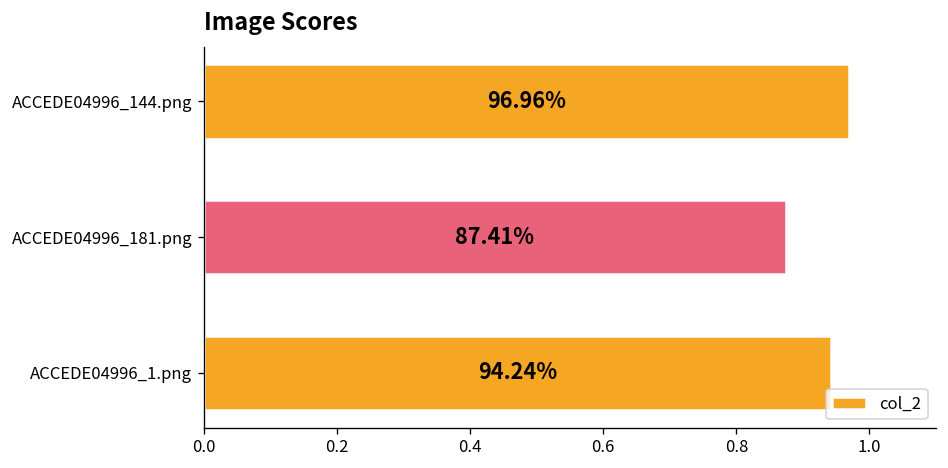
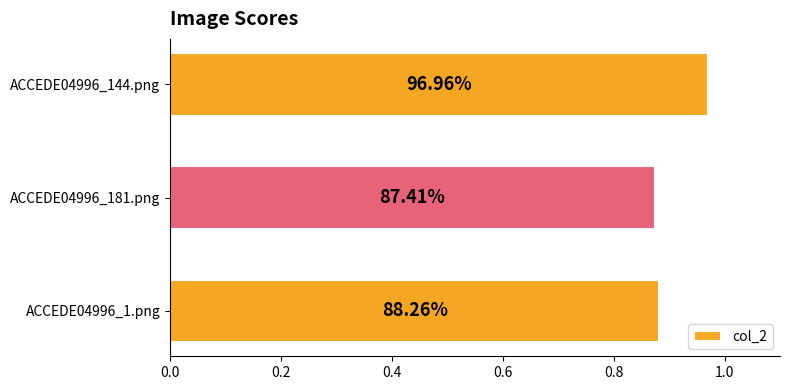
ACCEDE04996_1.png: 94.24% -> 88.26%
